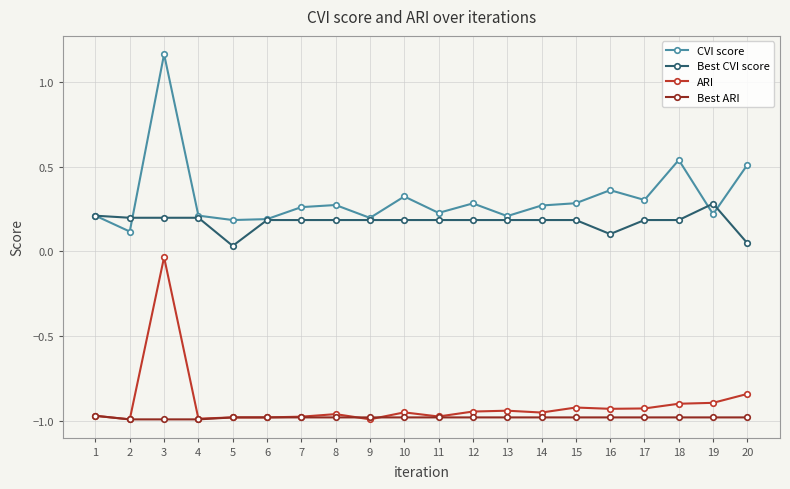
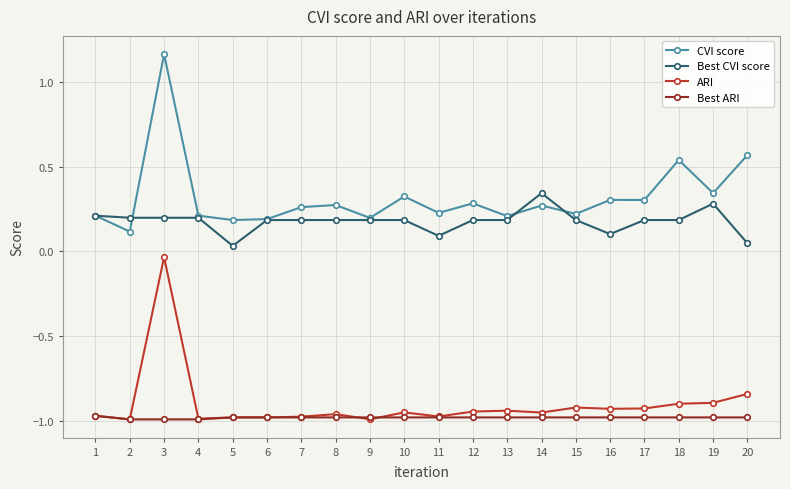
Best CVI score, 11: 0.19 -> 0.09
Best CVI score, 14: 0.19 -> 0.34
CVI score, 15: 0.28 -> 0.22
CVI score, 16: 0.36 -> 0.30
CVI score, 19: 0.22 -> 0.34
CVI score, 20: 0.51 -> 0.57
